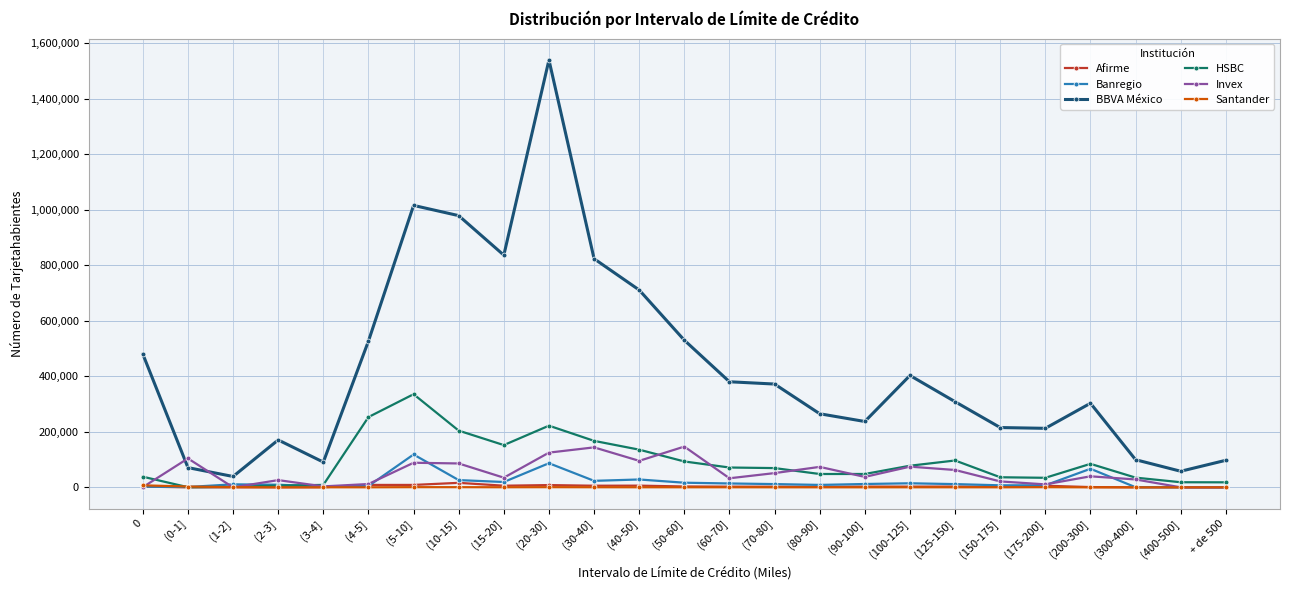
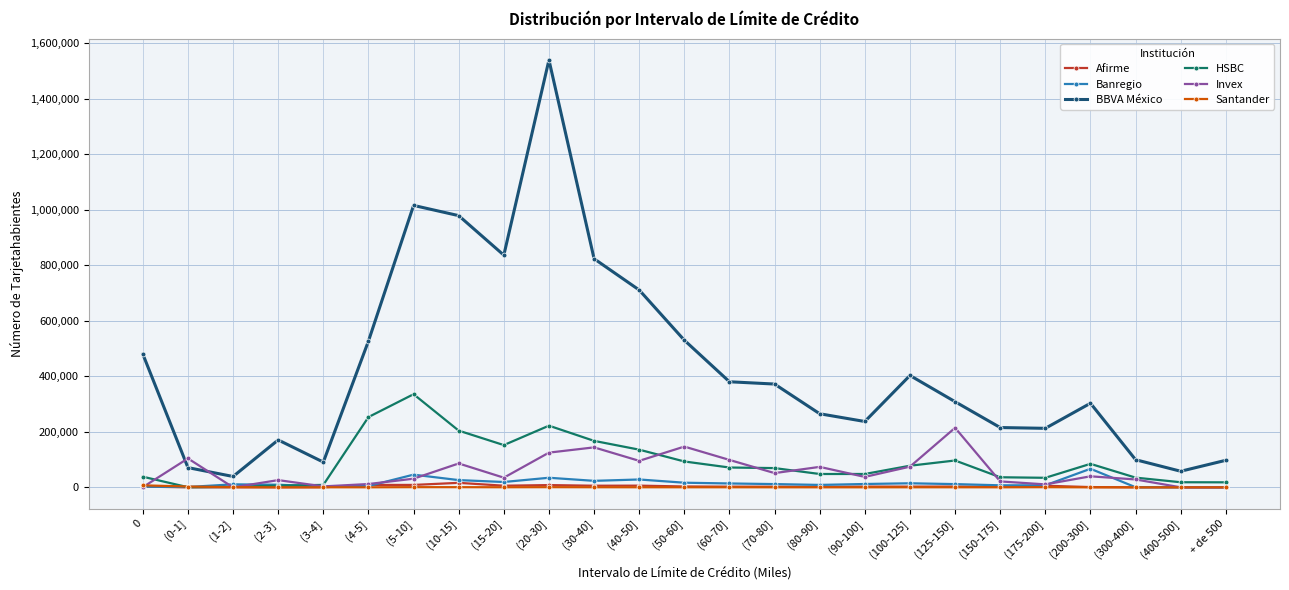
Banregio, (5-10]: 120,000 -> 50,000
Invex, (5-10]: 90,000 -> 30,000
Banregio, (20-30]: 90,000 -> 30,000
Invex, (60-70]: 30,000 -> 100,000
Invex, (125-150]: 60,000 -> 210,000
